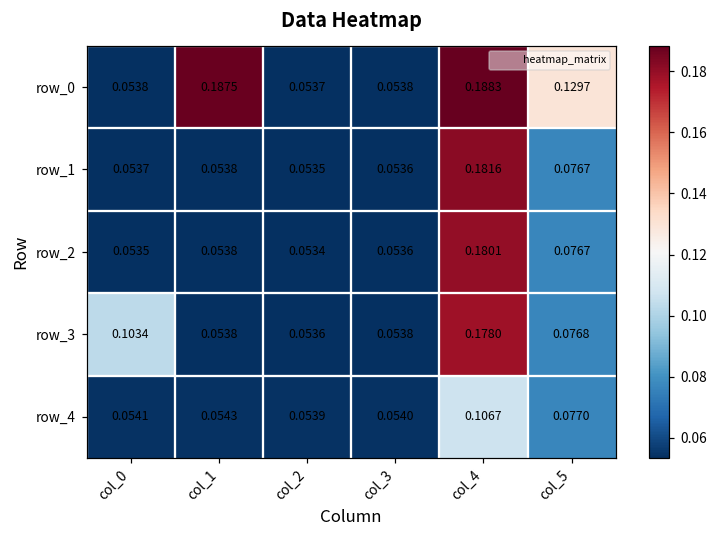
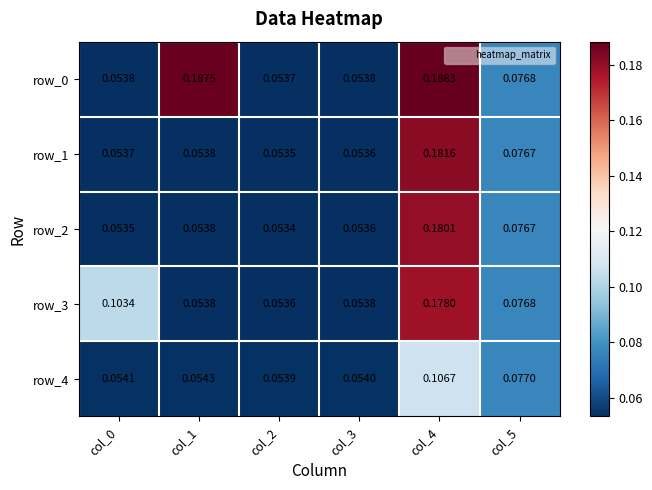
row_0, col_5: 0.1297 -> 0.0768
